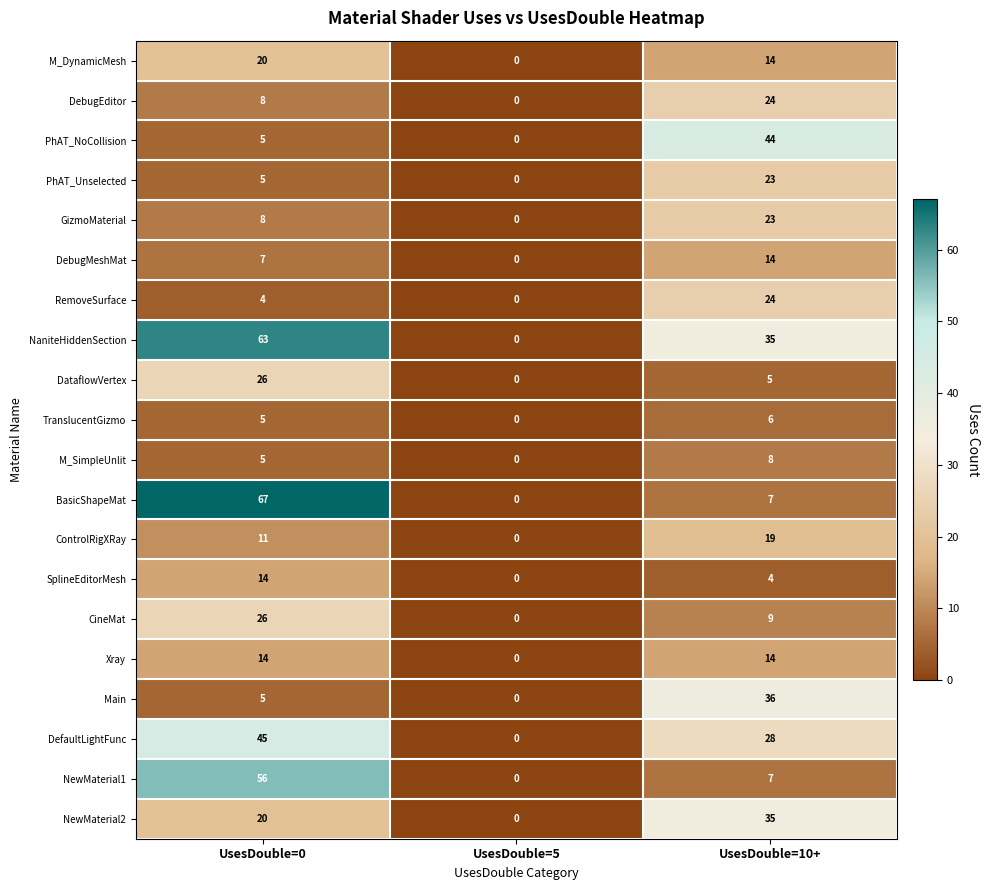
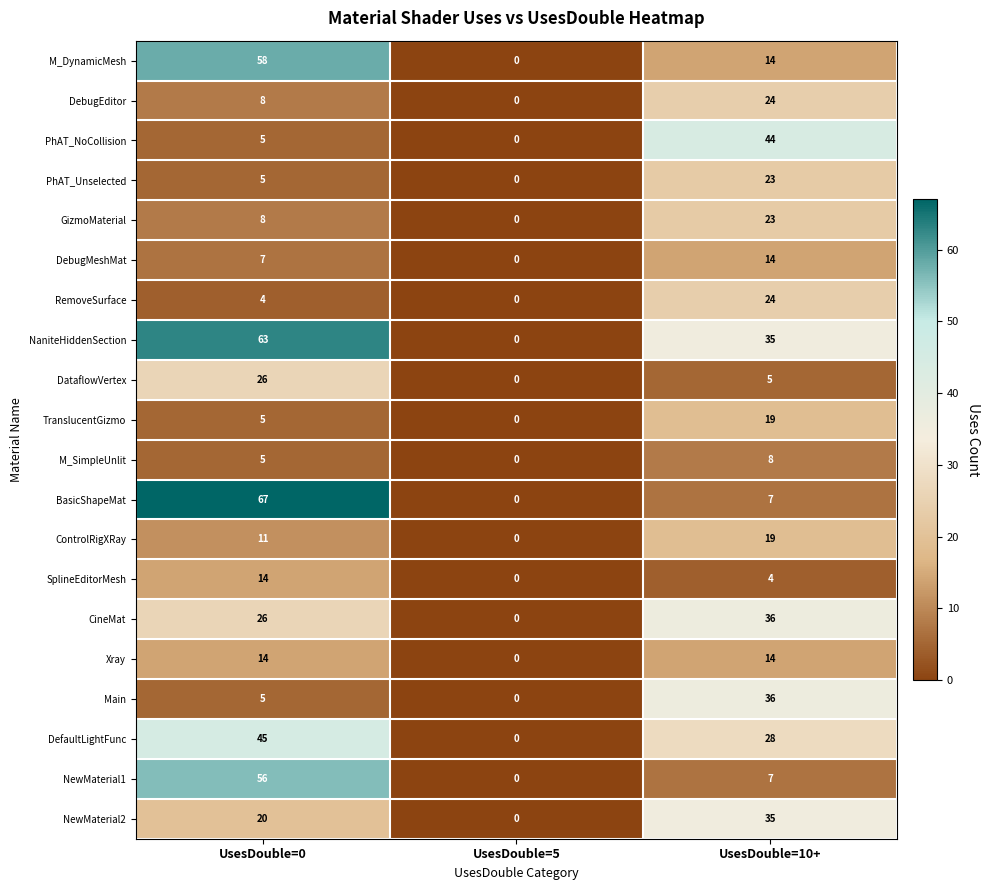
M_DynamicMesh, UsesDouble=0: 20 -> 58
TranslucentGizmo, UsesDouble=10+: 6 -> 19
CineMat, UsesDouble=10+: 9 -> 36
